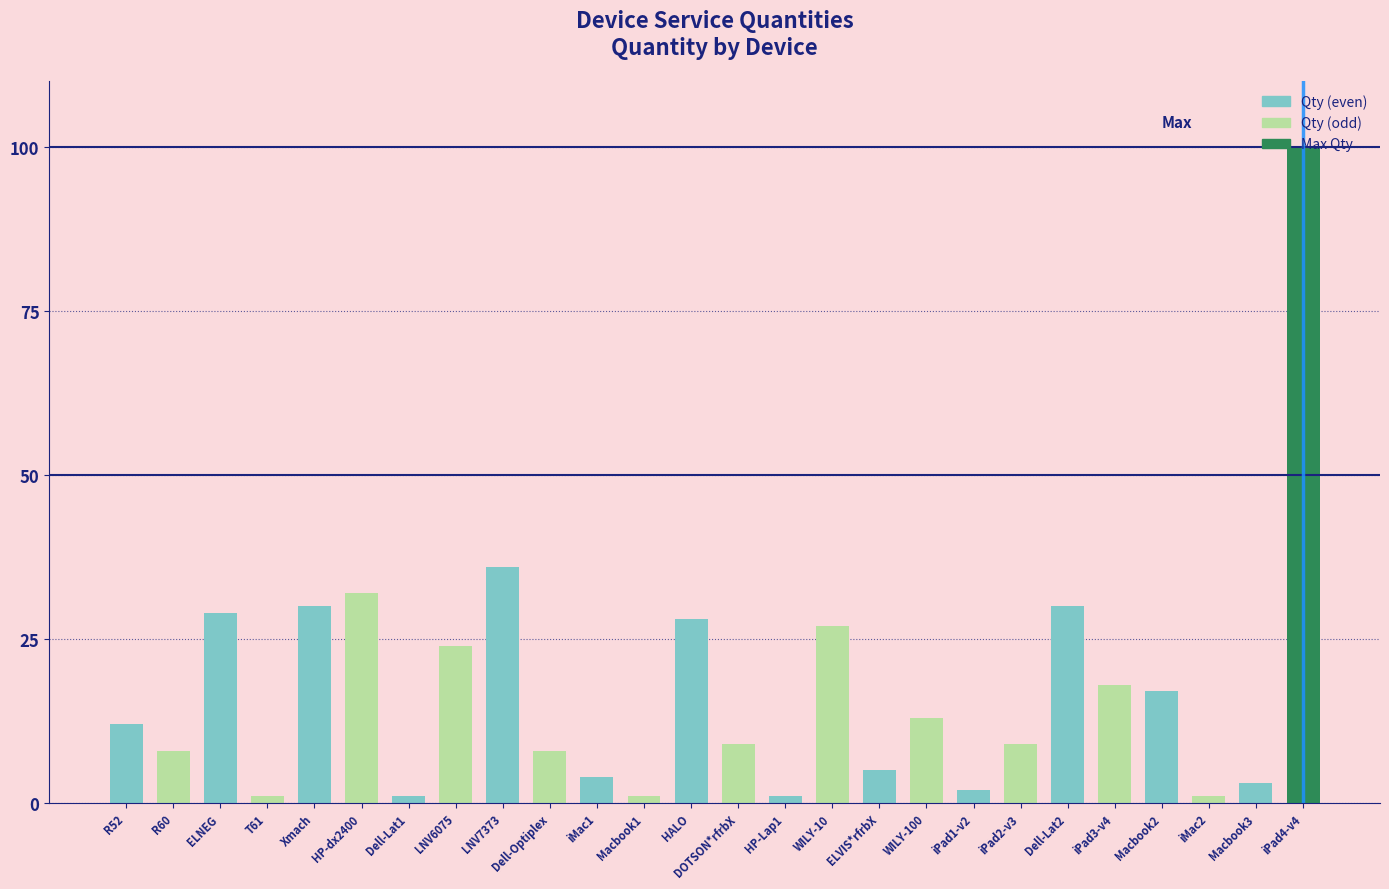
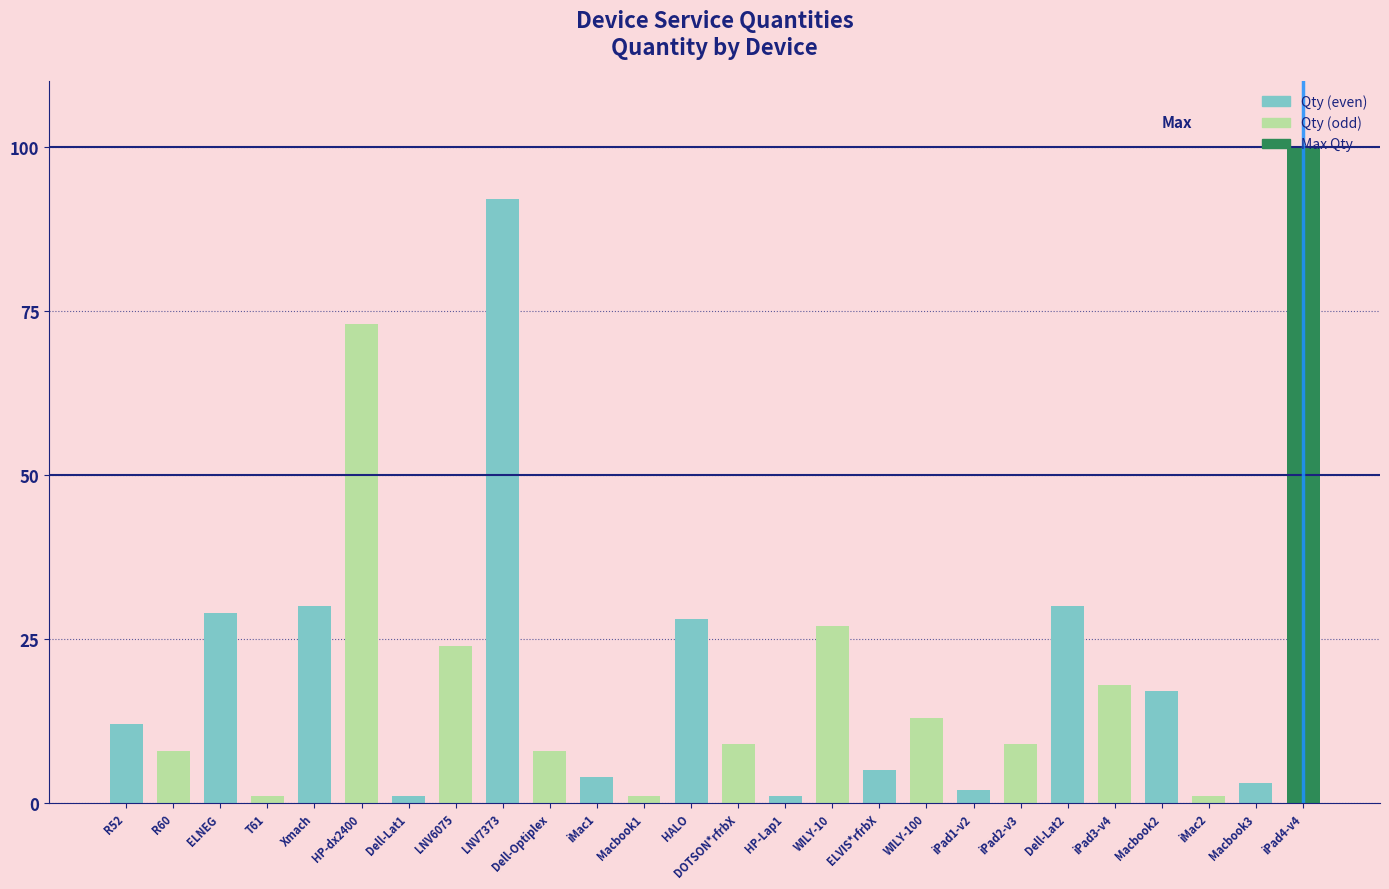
HP-dx2400: 32 -> 73
LNV7373: 36 -> 92
